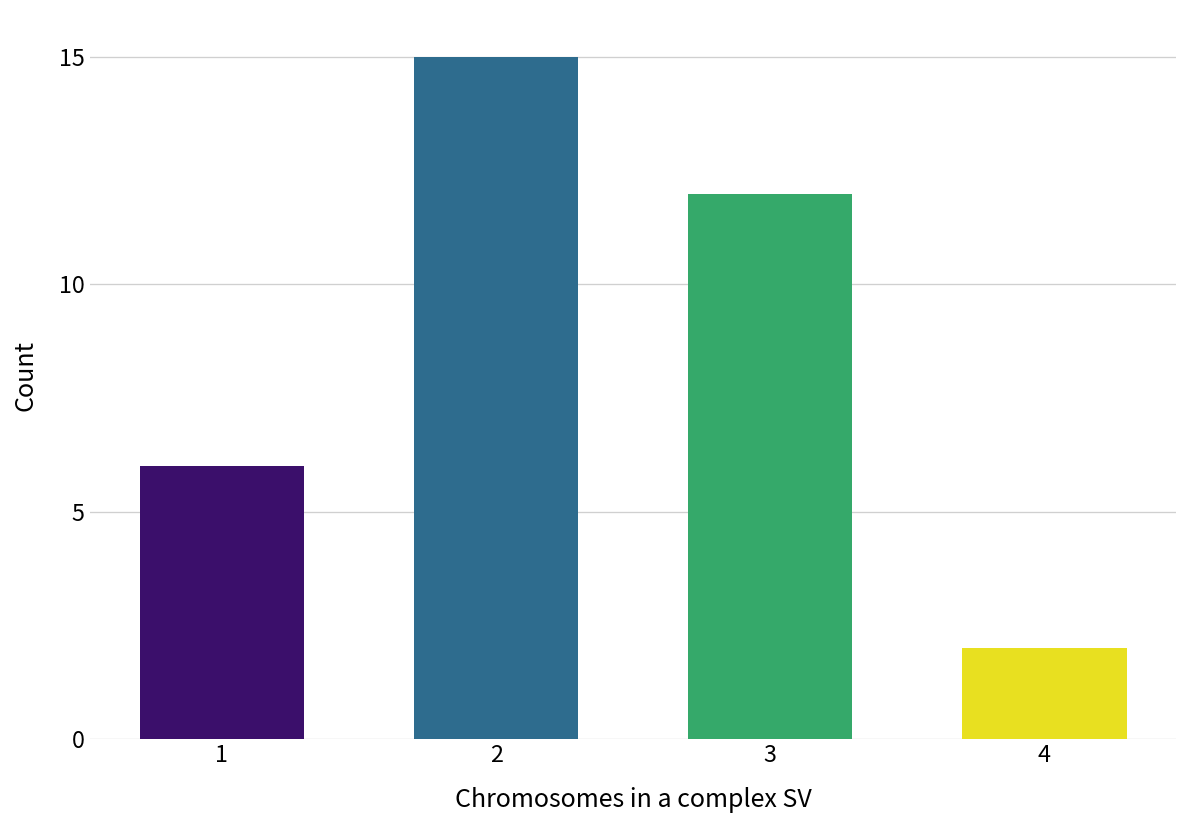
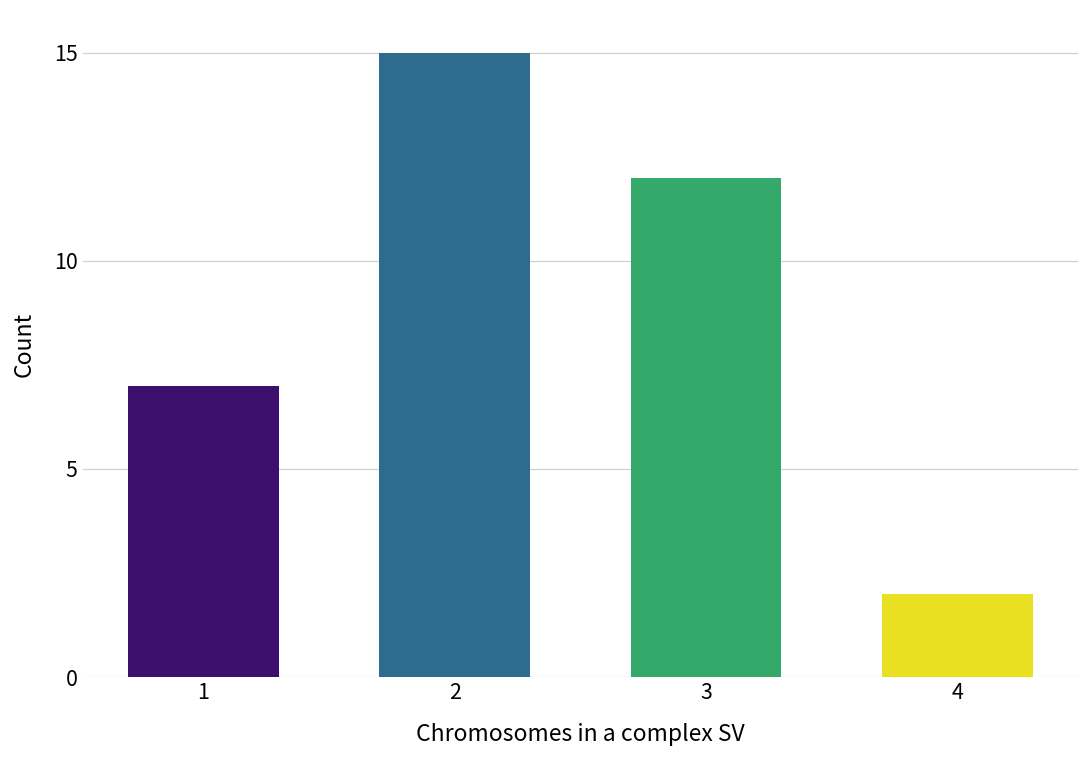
1: 6 -> 7
